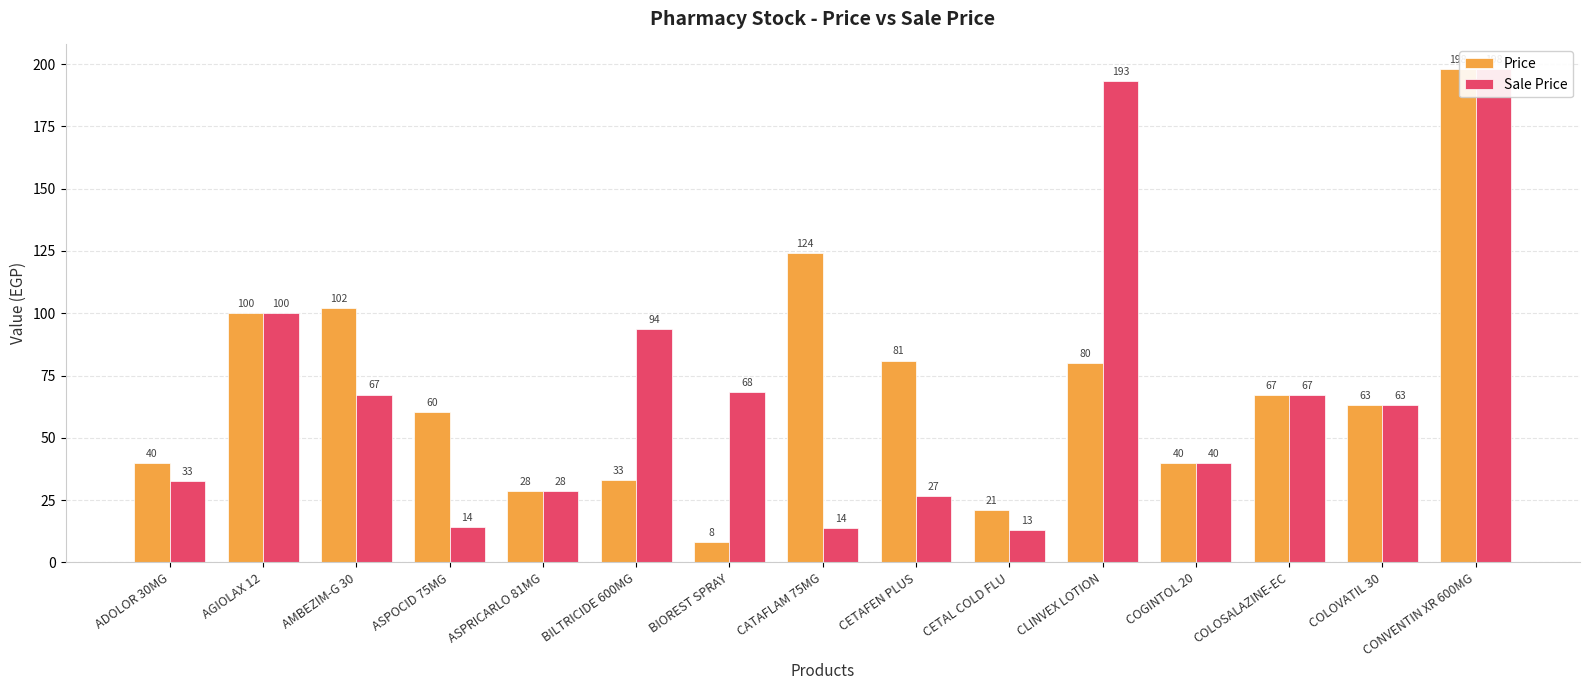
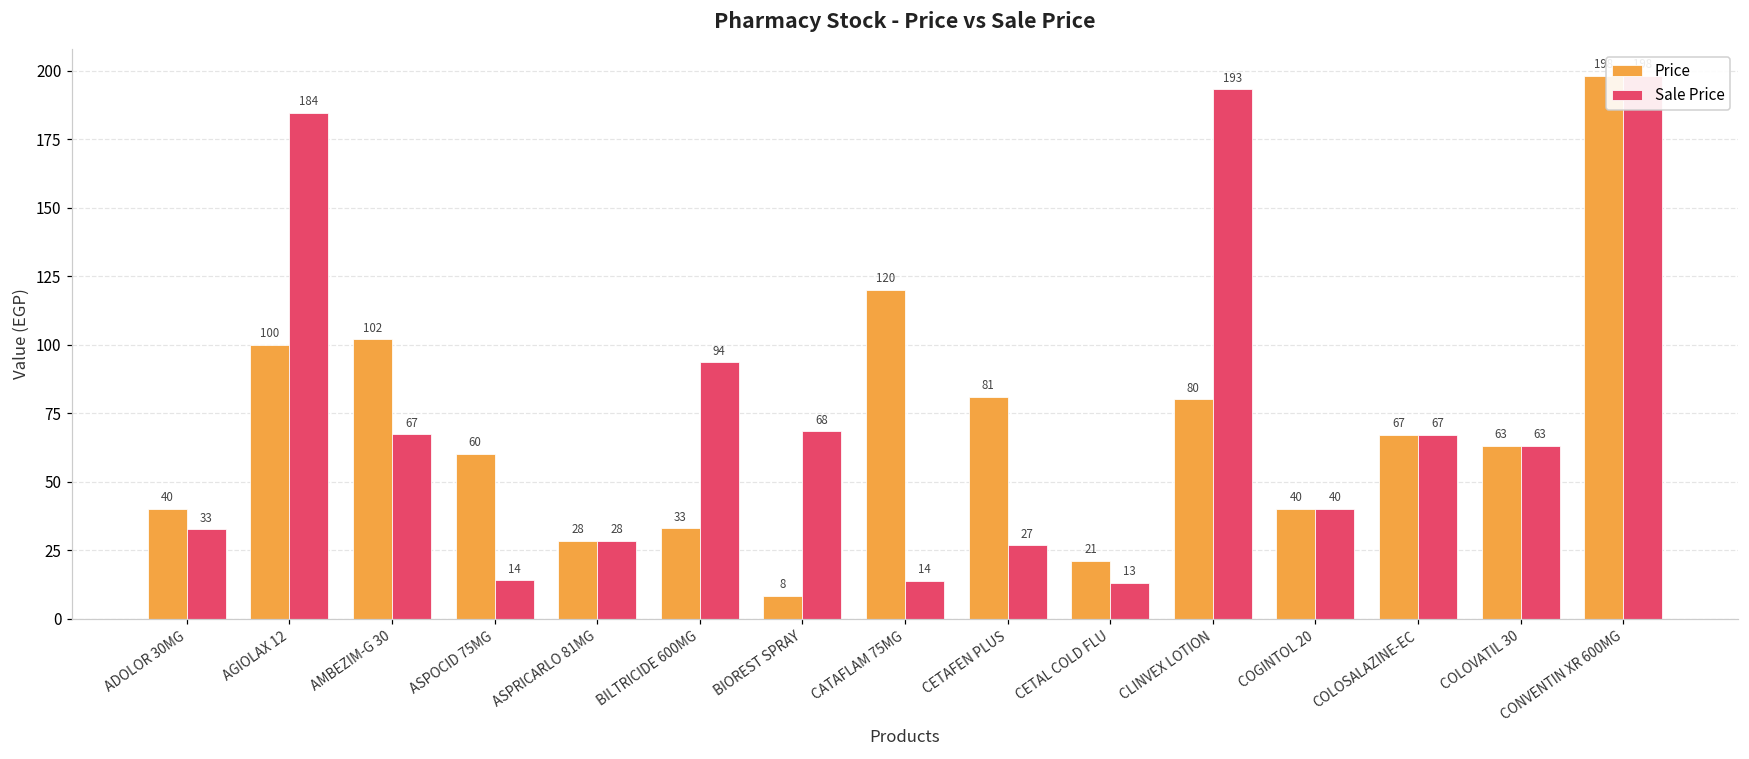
Sale Price, AGIOLAX 12: 100 -> 184
Price, CATAFLAM 75MG: 124 -> 120
